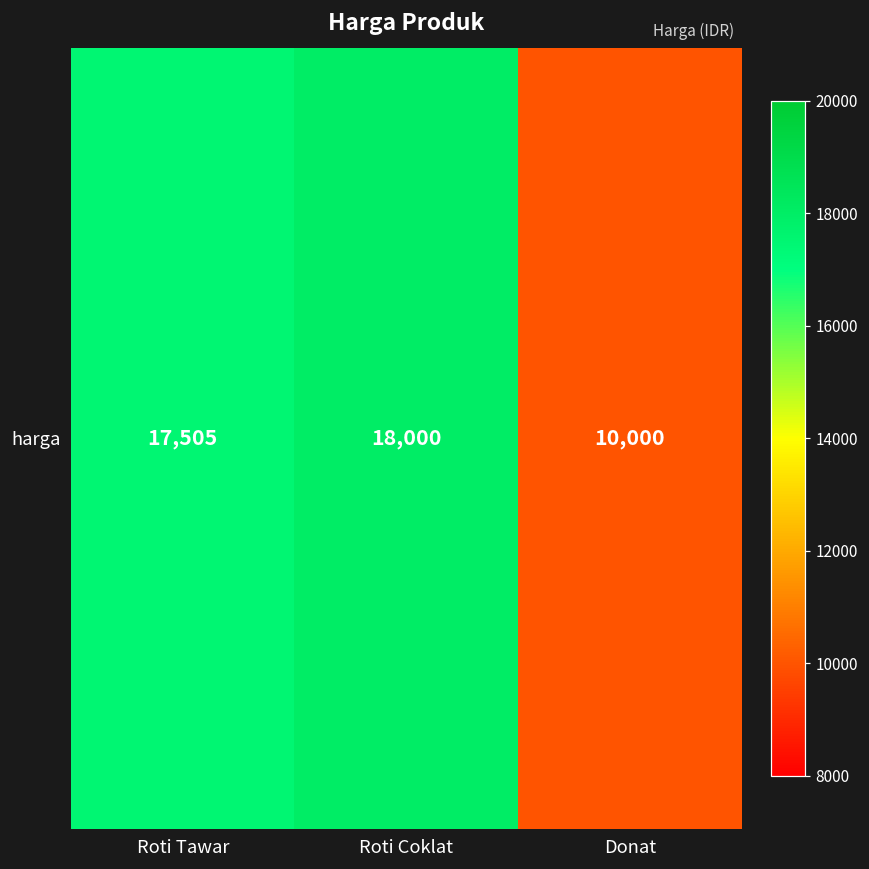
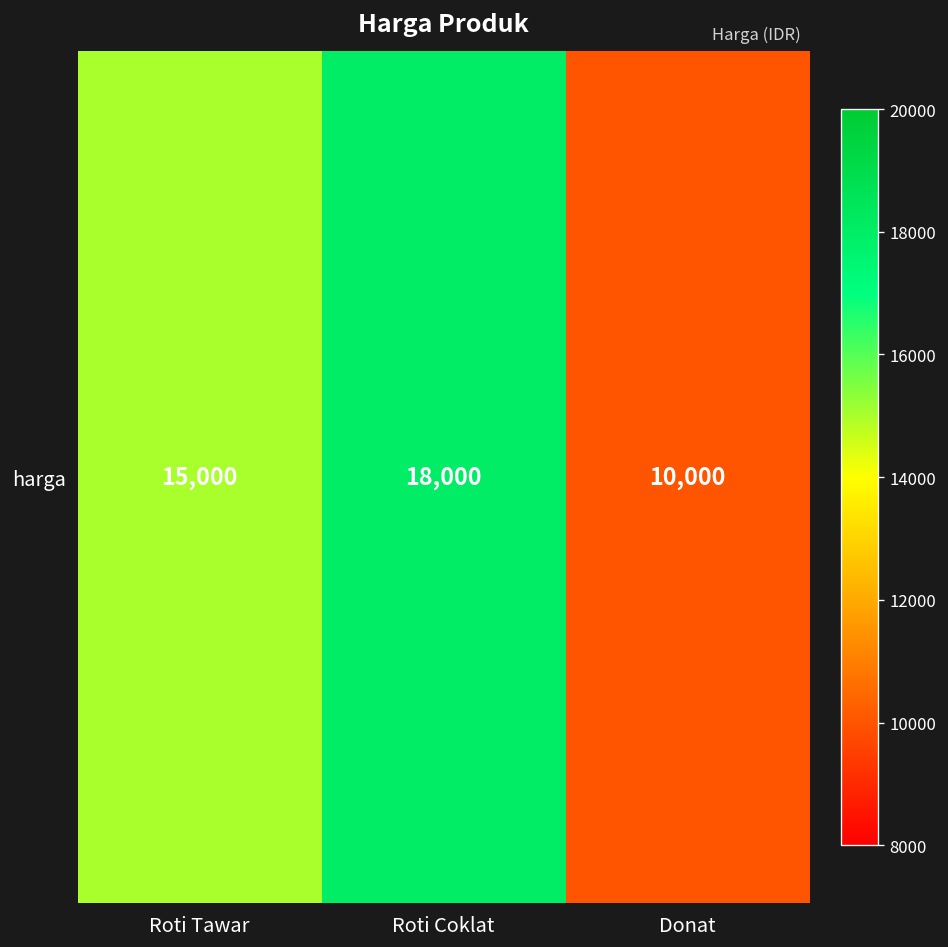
harga, Roti Tawar: 17,505 -> 15,000
